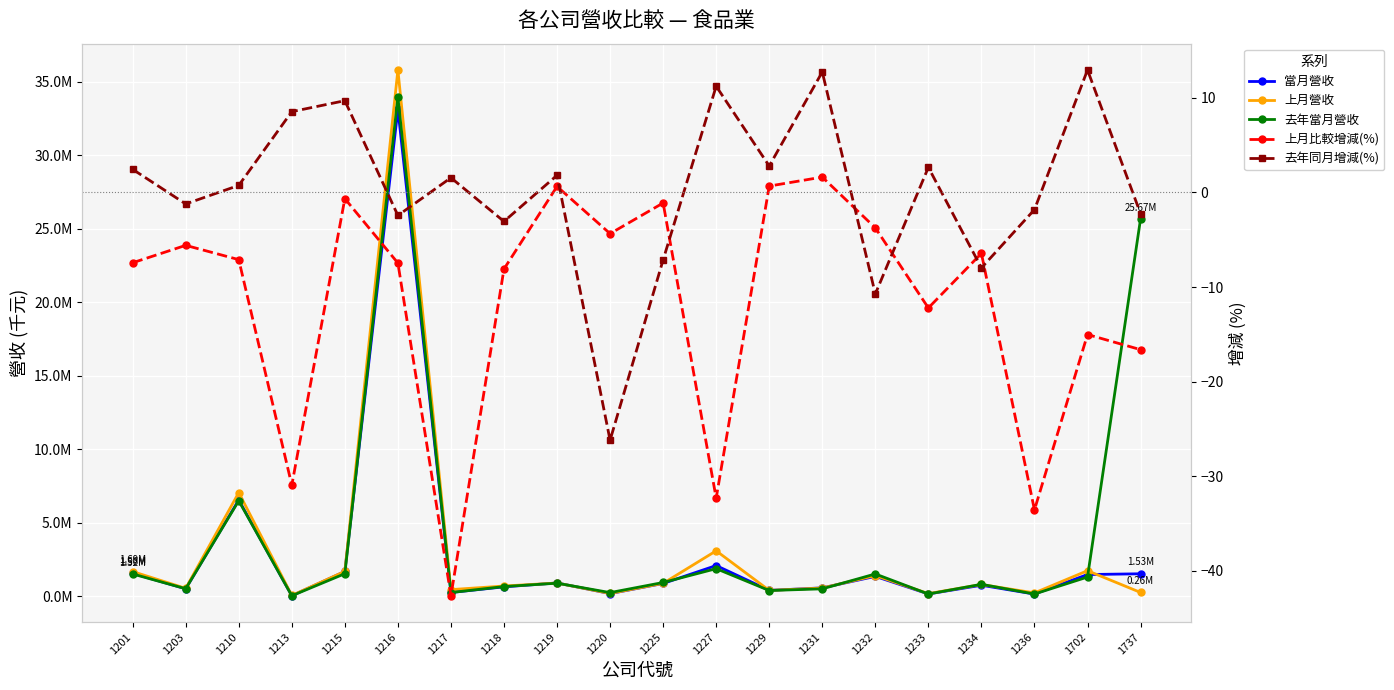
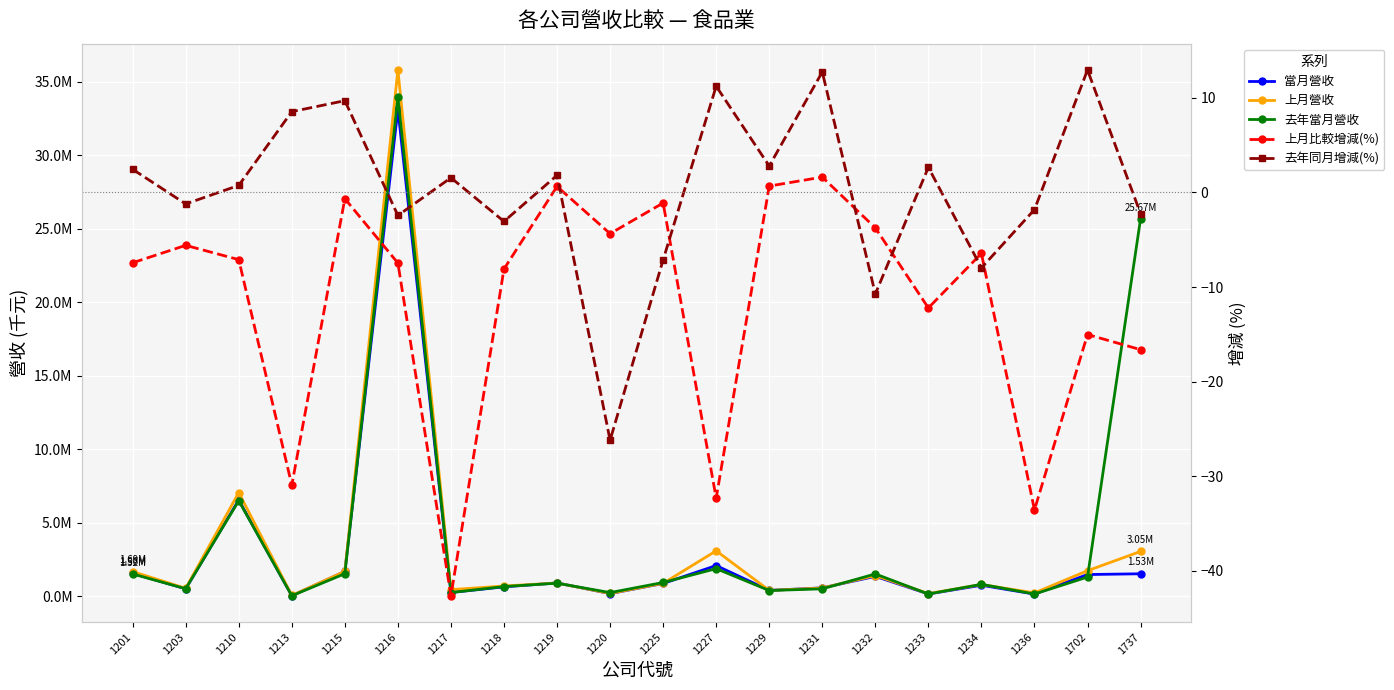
上月營收, 1737: 0.26M -> 3.05M
